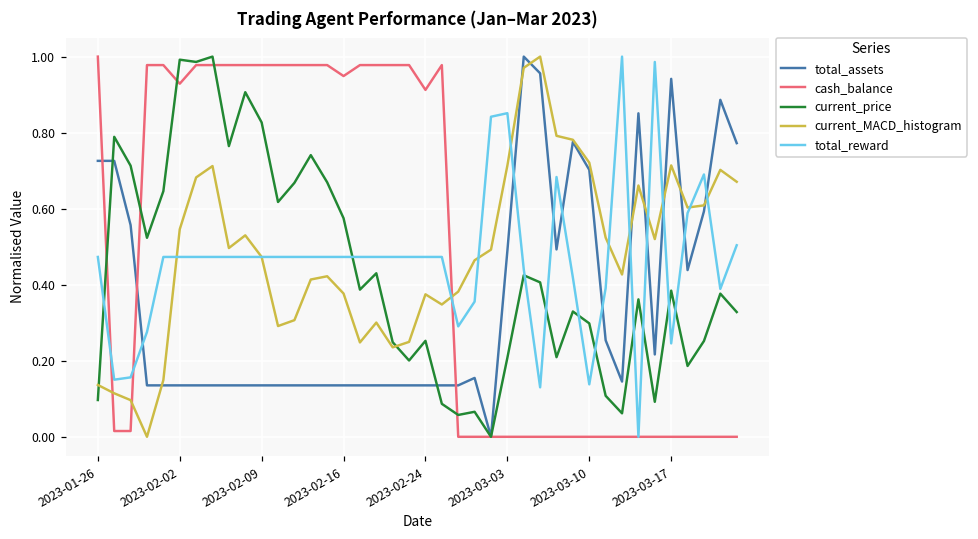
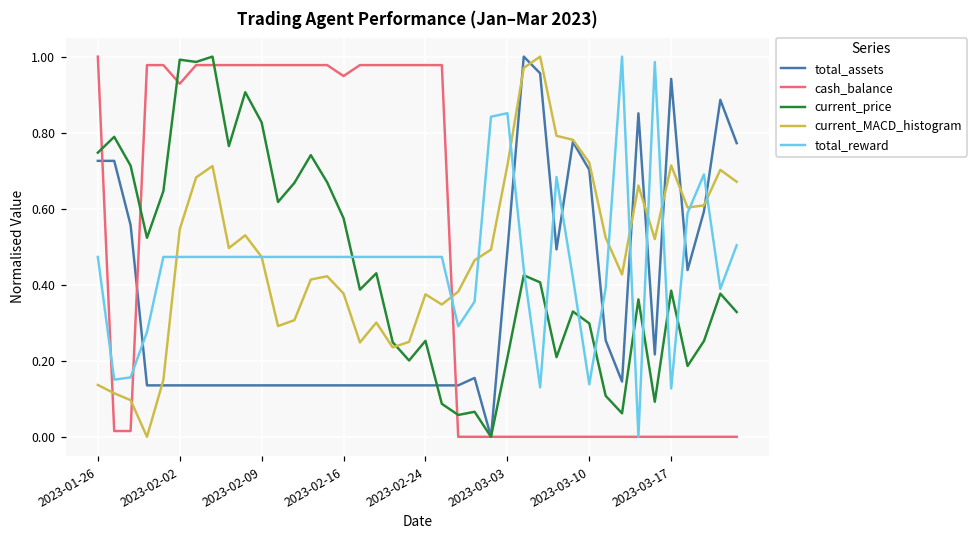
current_price, 2023-01-26: 0.10 -> 0.75
cash_balance, 2023-02-24: 0.91 -> 0.98
total_reward, 2023-03-17: 0.25 -> 0.13
